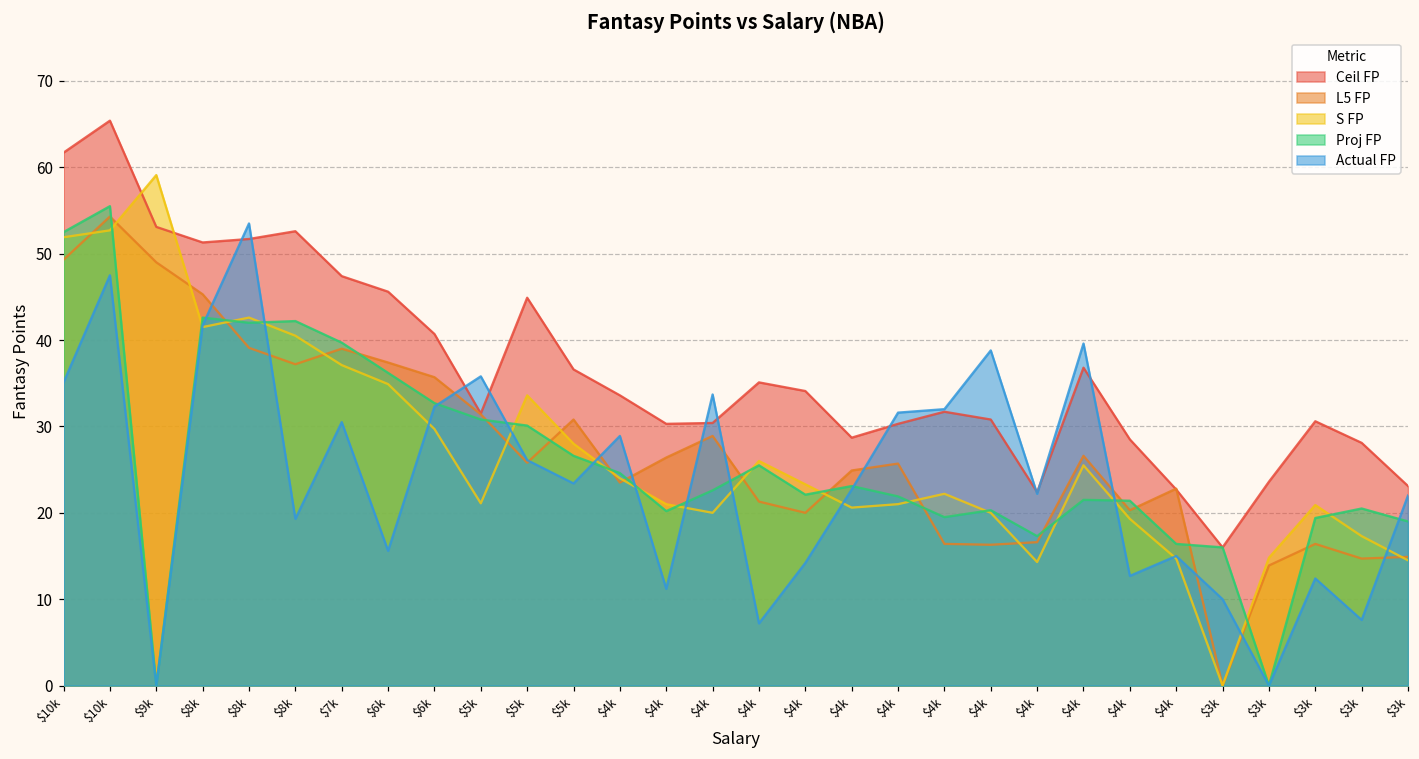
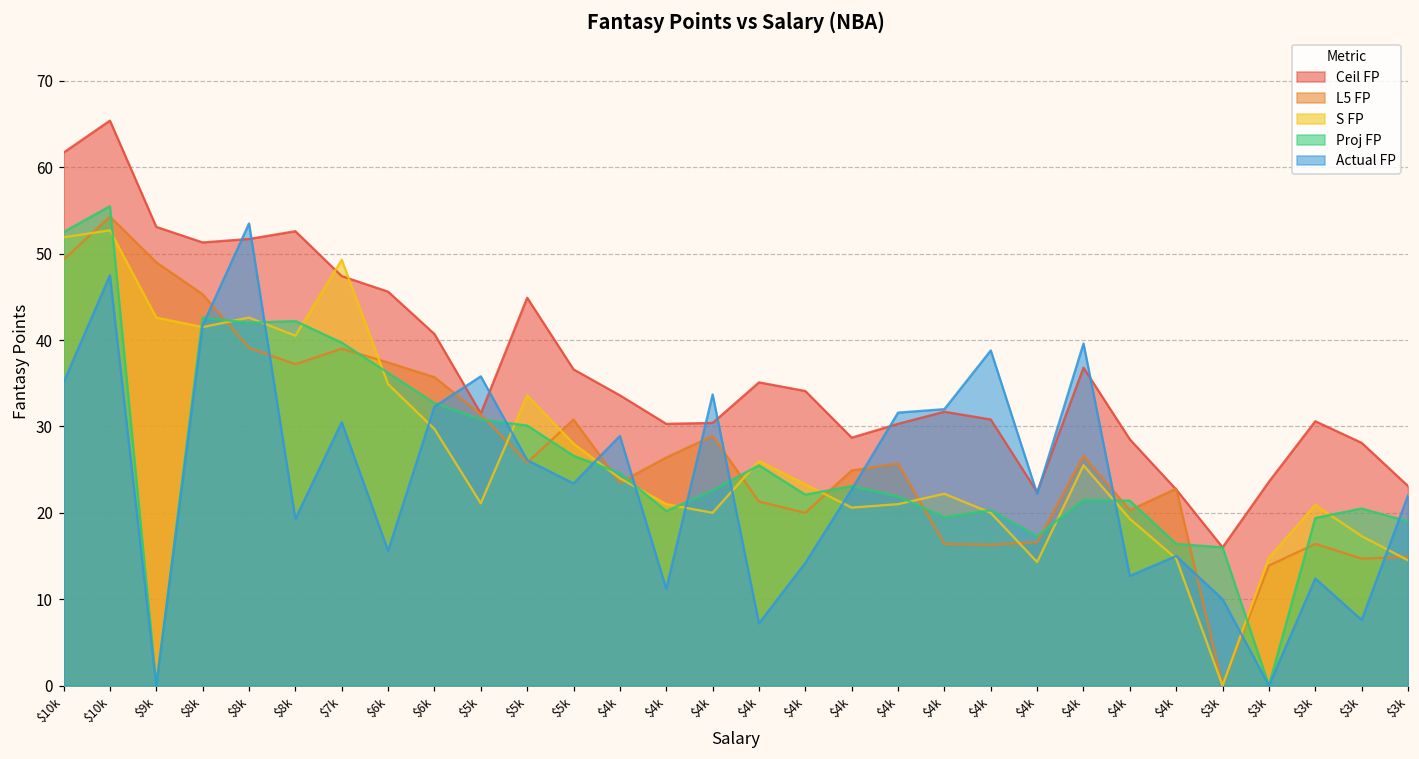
S FP, $9k: 59 -> 43
S FP, $7k: 37 -> 49
